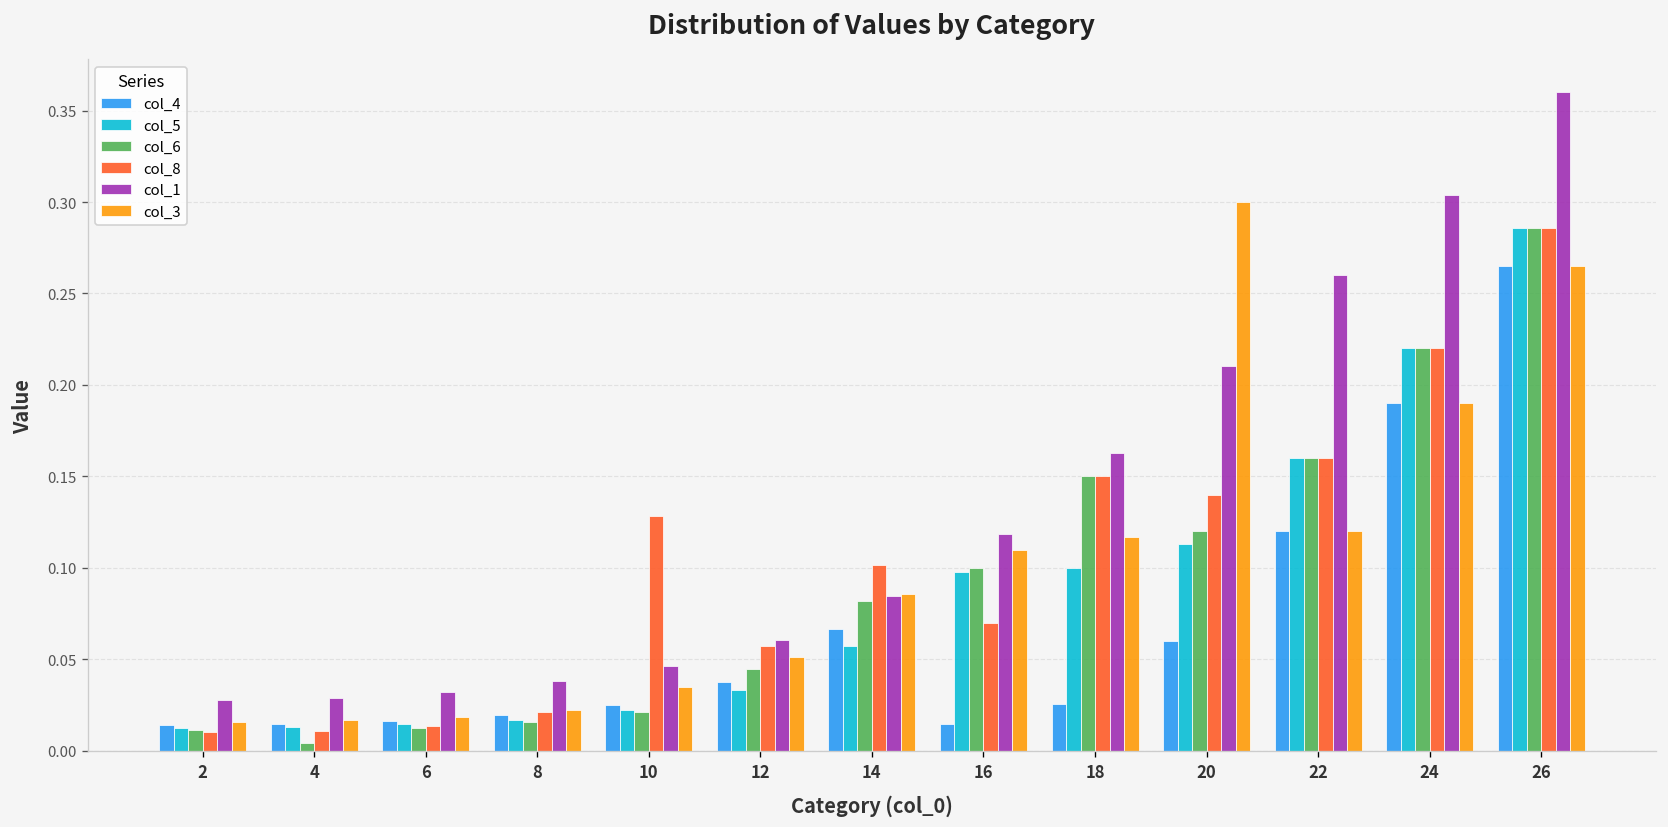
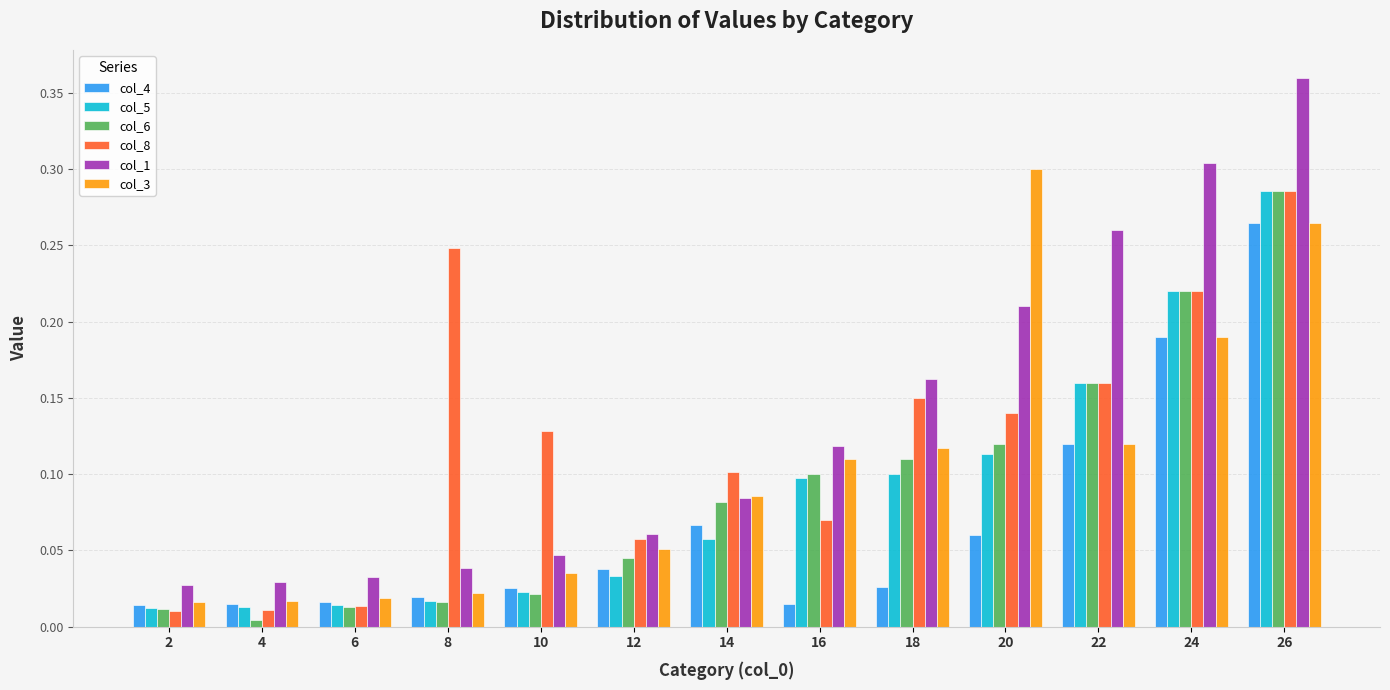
col_8, 8: 0.021 -> 0.248
col_6, 18: 0.15 -> 0.11
